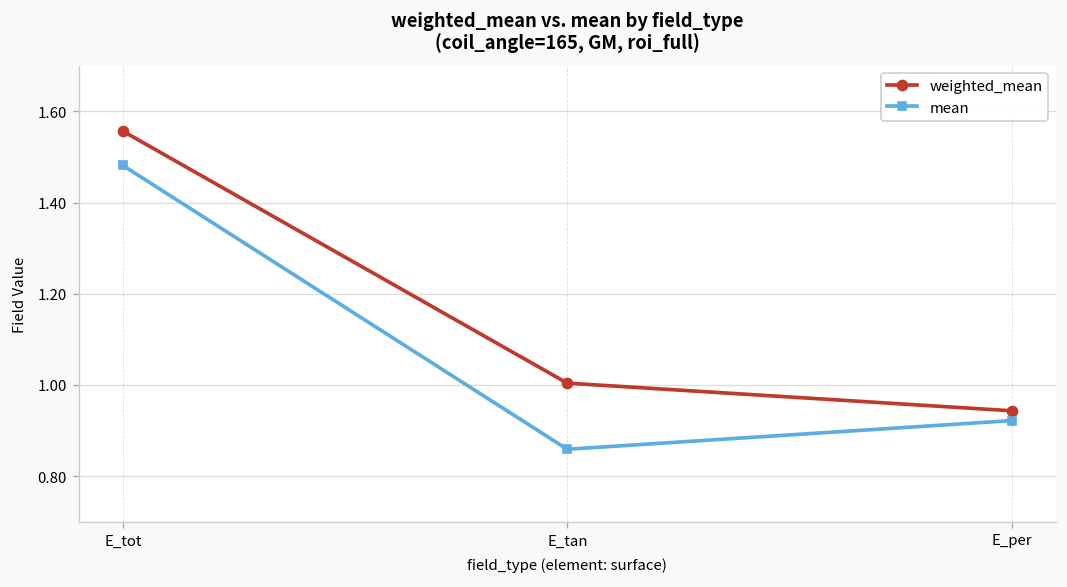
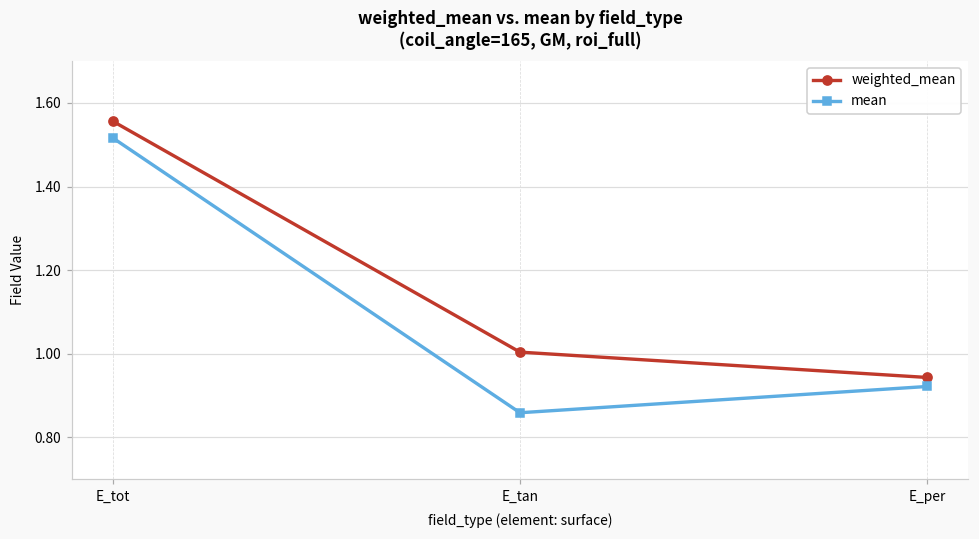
mean, E_tot: 1.48 -> 1.52
